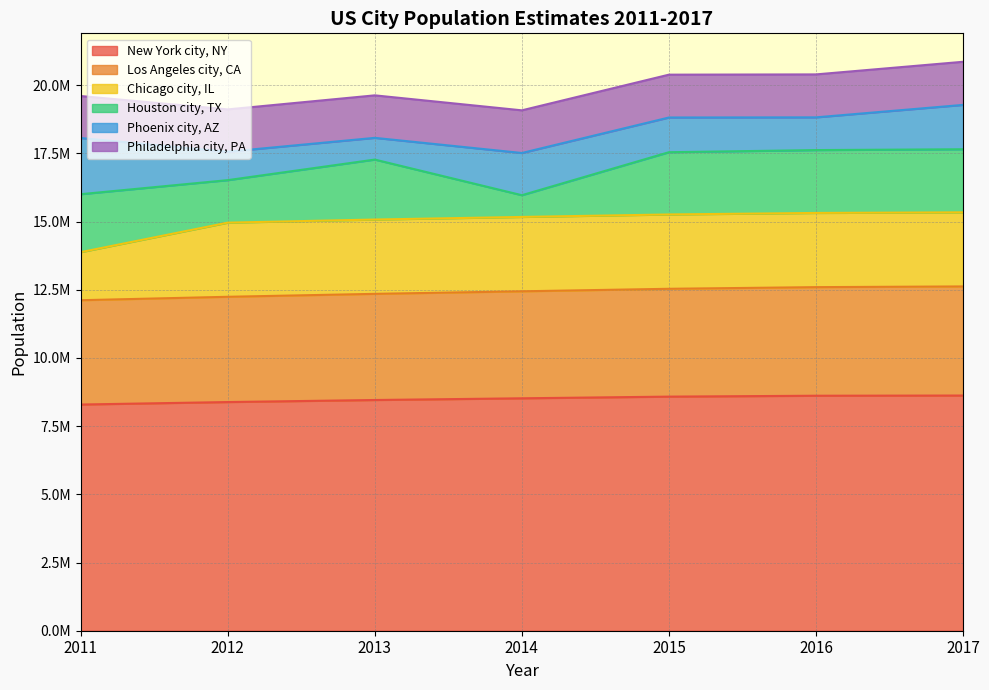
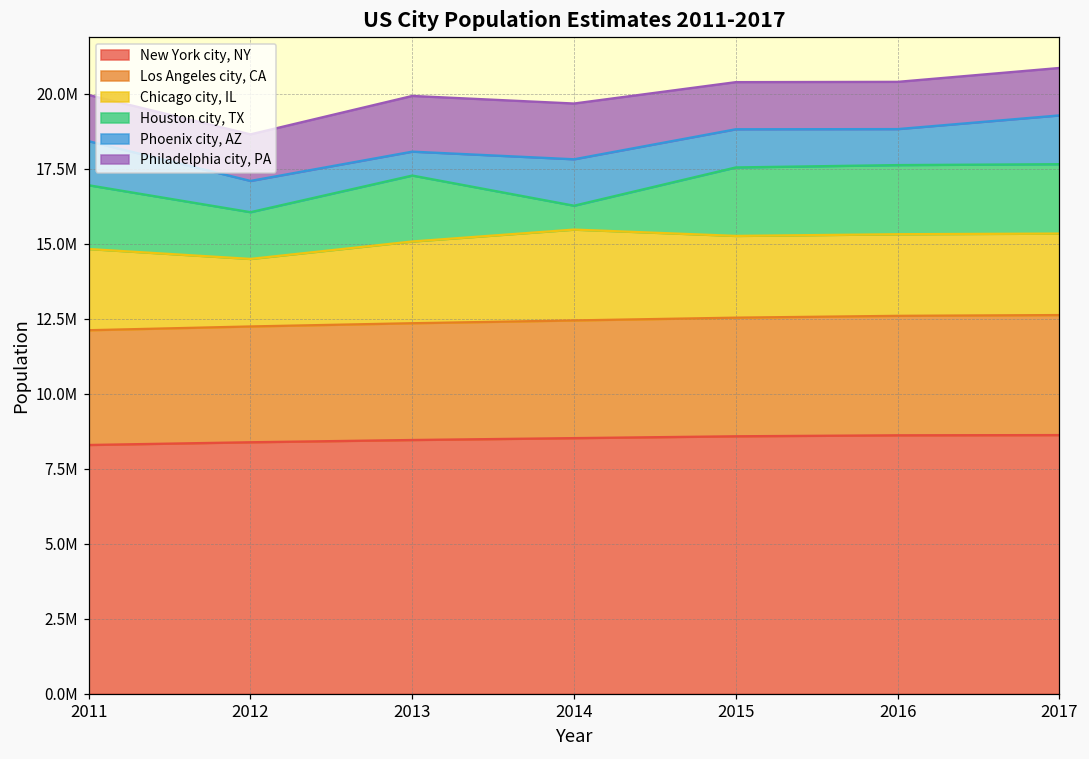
Chicago city, IL, 2011: 1800000 -> 2700000
Phoenix city, AZ, 2011: 2100000 -> 1500000
Chicago city, IL, 2012: 2700000 -> 2300000
Philadelphia city, PA, 2013: 1600000 -> 1900000
Chicago city, IL, 2014: 2700000 -> 3000000
Philadelphia city, PA, 2014: 1600000 -> 1900000
